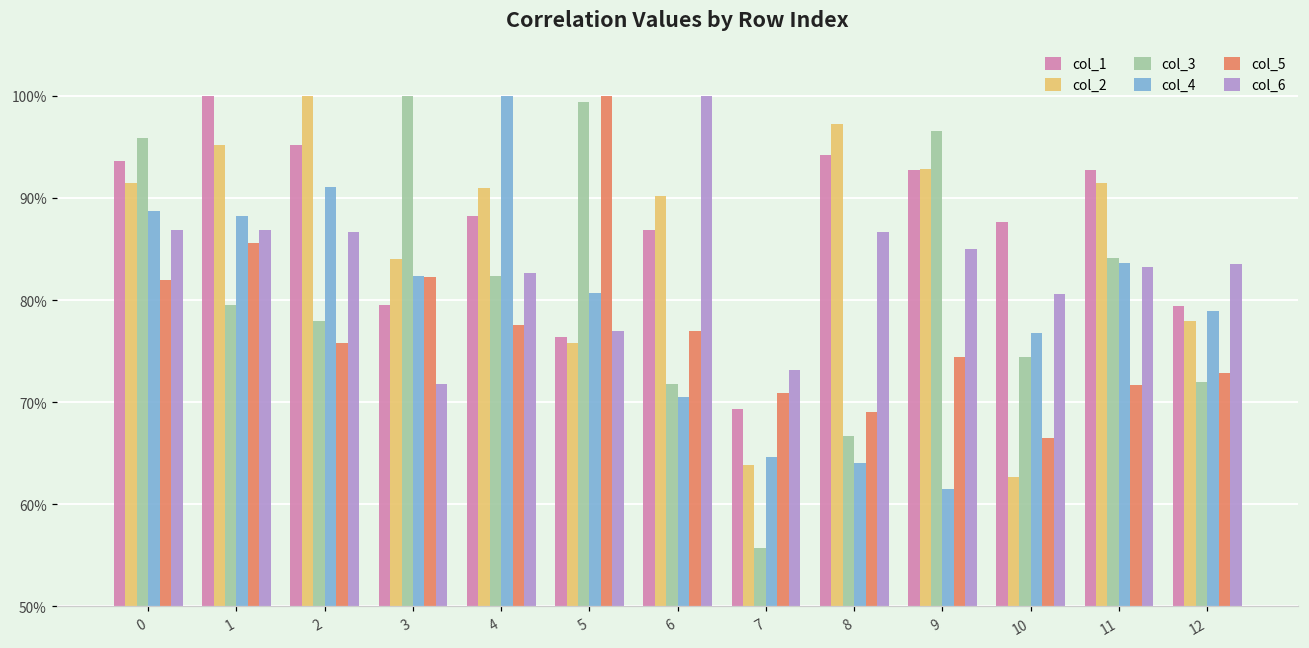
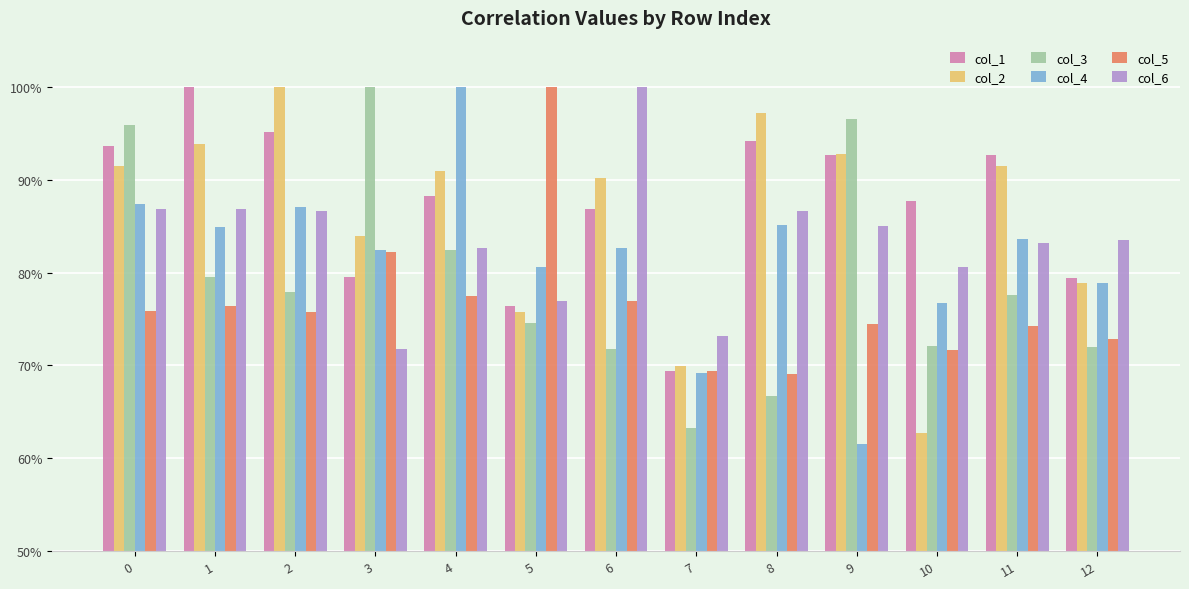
col_4, 0: 89% -> 87%
col_5, 0: 82% -> 76%
col_2, 1: 95% -> 94%
col_4, 1: 88% -> 85%
col_5, 1: 86% -> 76%
col_4, 2: 91% -> 87%
col_3, 5: 99% -> 75%
col_4, 6: 71% -> 83%
col_2, 7: 64% -> 70%
col_3, 7: 56% -> 63%
col_4, 7: 65% -> 69%
col_5, 7: 71% -> 69%
col_4, 8: 64% -> 85%
col_3, 10: 74% -> 72%
col_5, 10: 67% -> 72%
col_3, 11: 84% -> 78%
col_5, 11: 72% -> 74%
col_2, 12: 78% -> 79%
